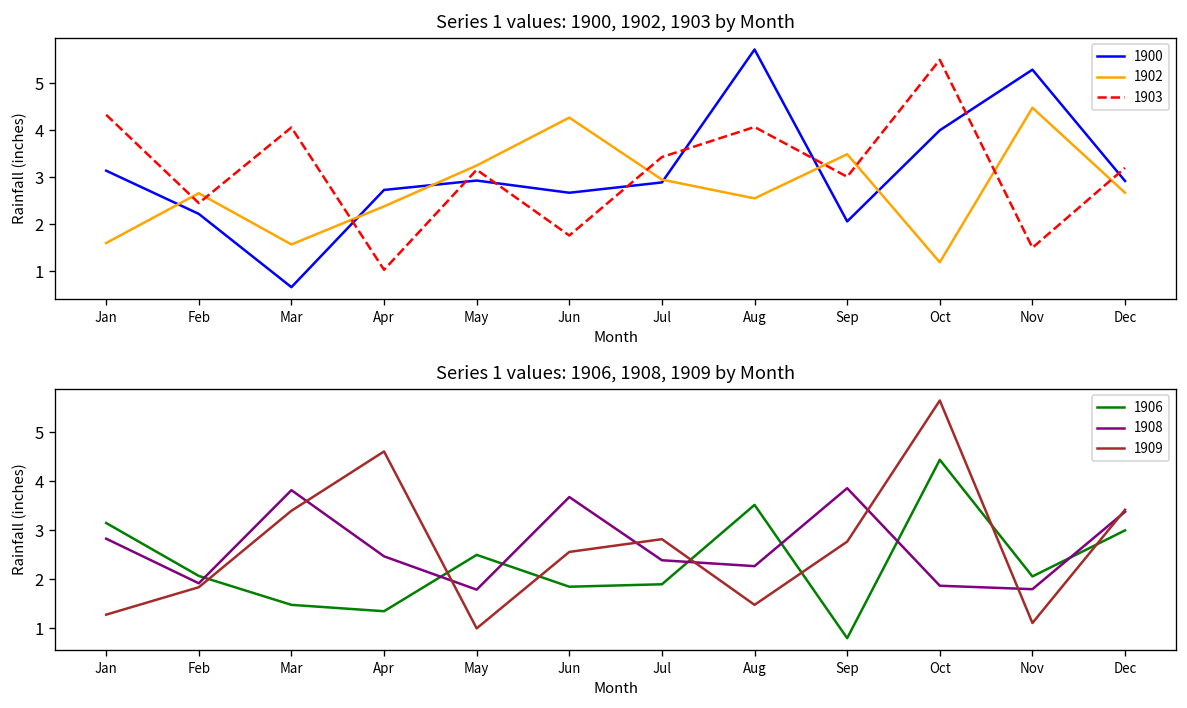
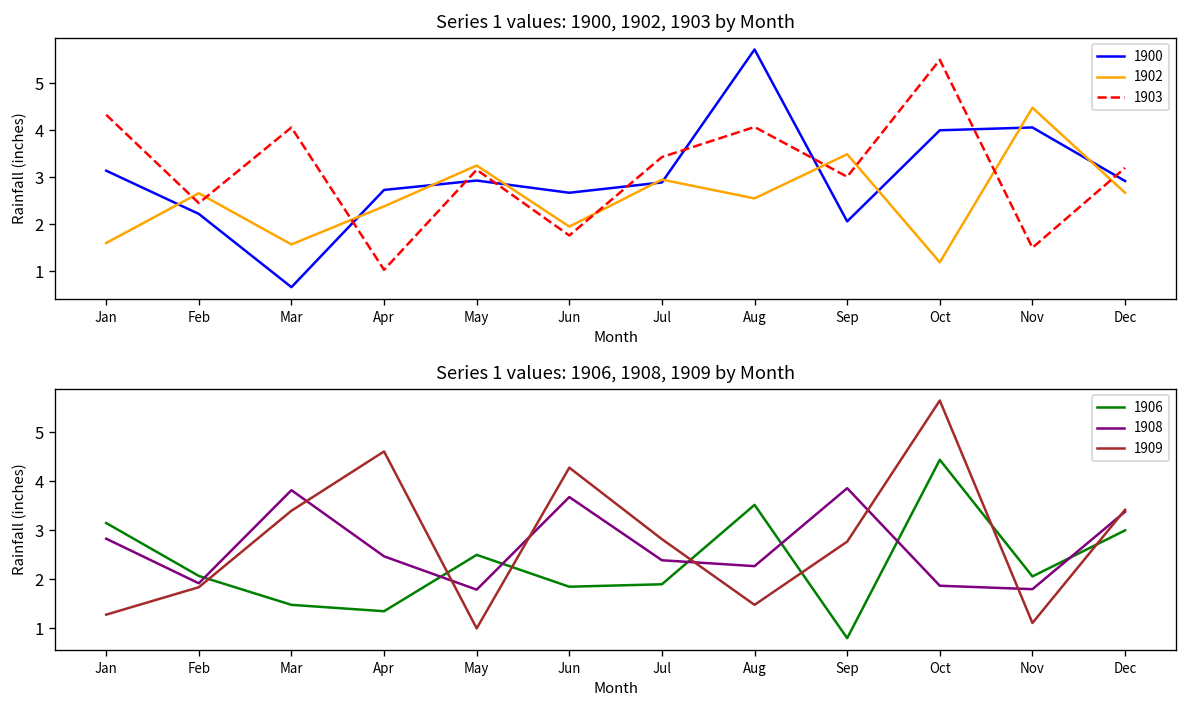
Series 1 values: 1900, 1902, 1903 by Month, 1902, Jun: 4.3 -> 2.0
Series 1 values: 1900, 1902, 1903 by Month, 1900, Nov: 5.3 -> 4.1
Series 1 values: 1906, 1908, 1909 by Month, 1909, Jun: 2.6 -> 4.3
